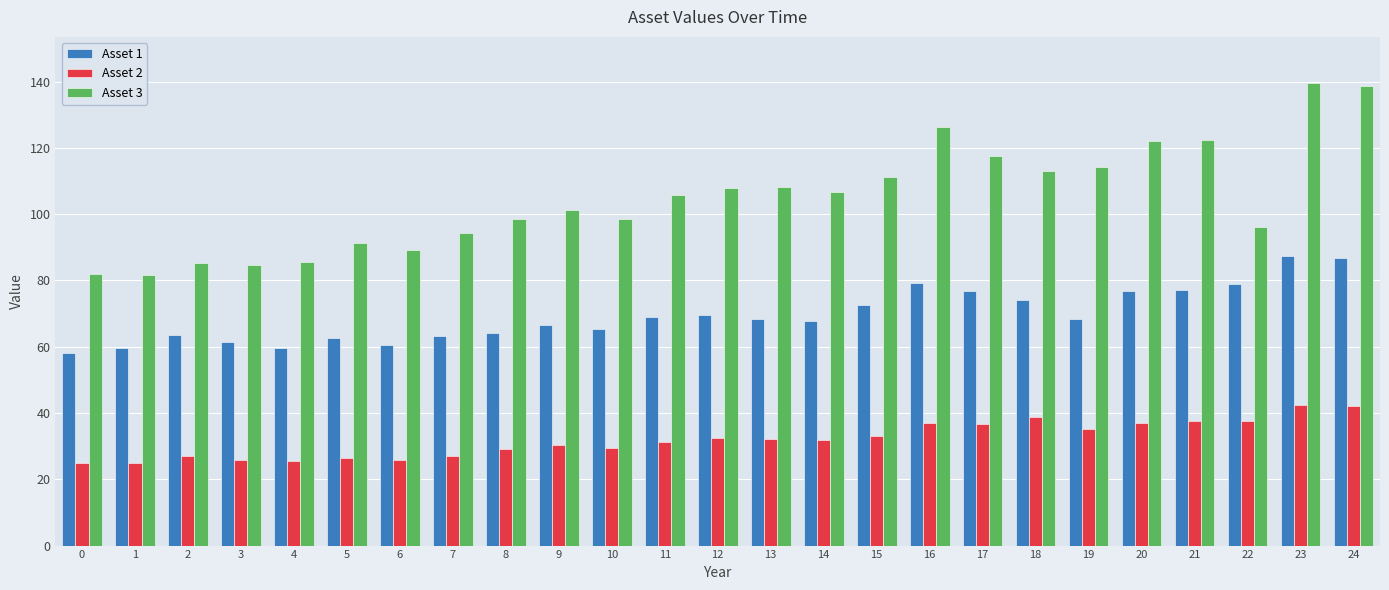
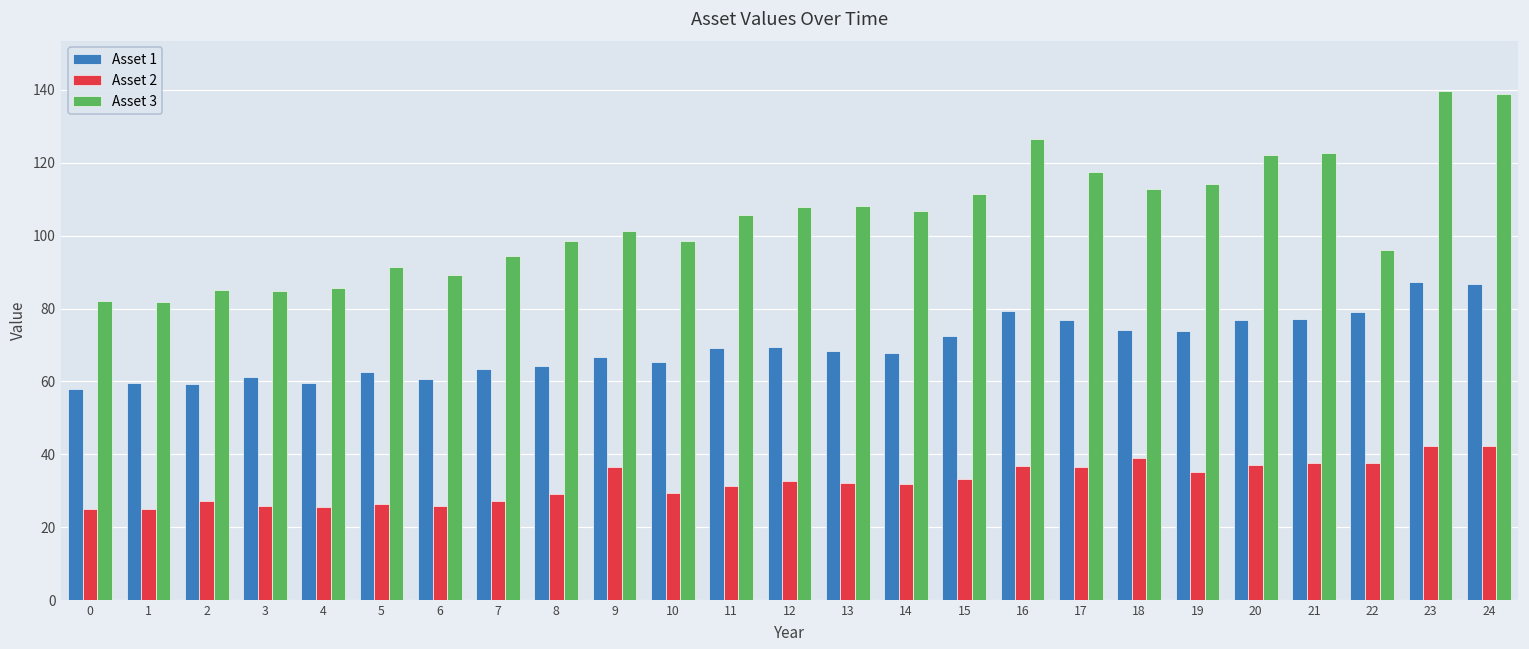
Asset 1, 2: 64 -> 59
Asset 2, 9: 30 -> 37
Asset 1, 19: 68 -> 74
